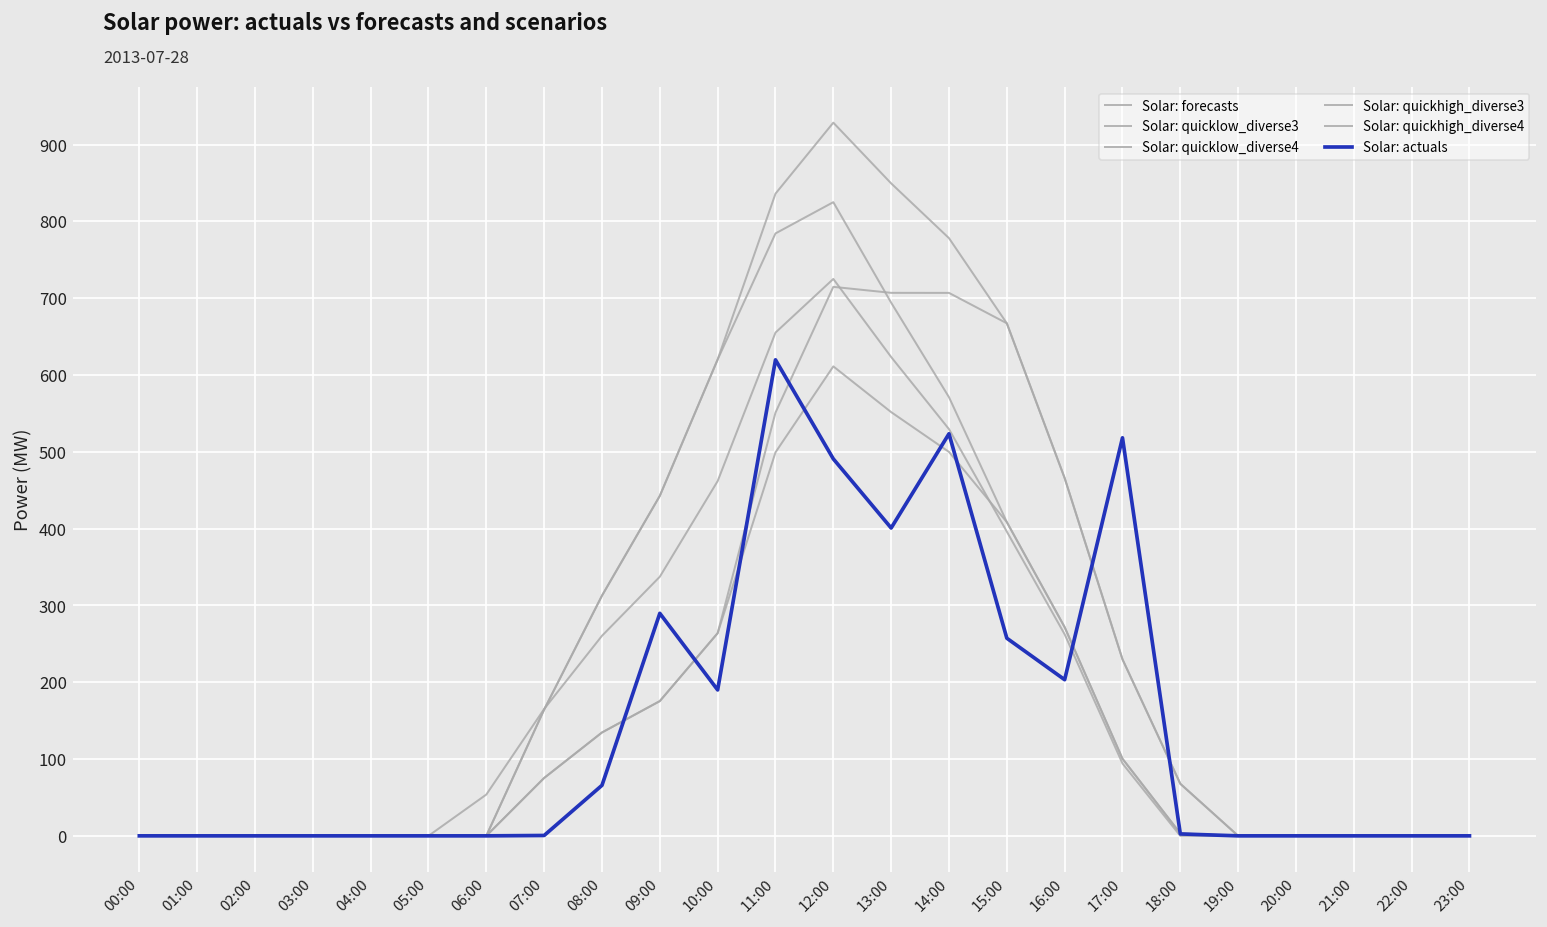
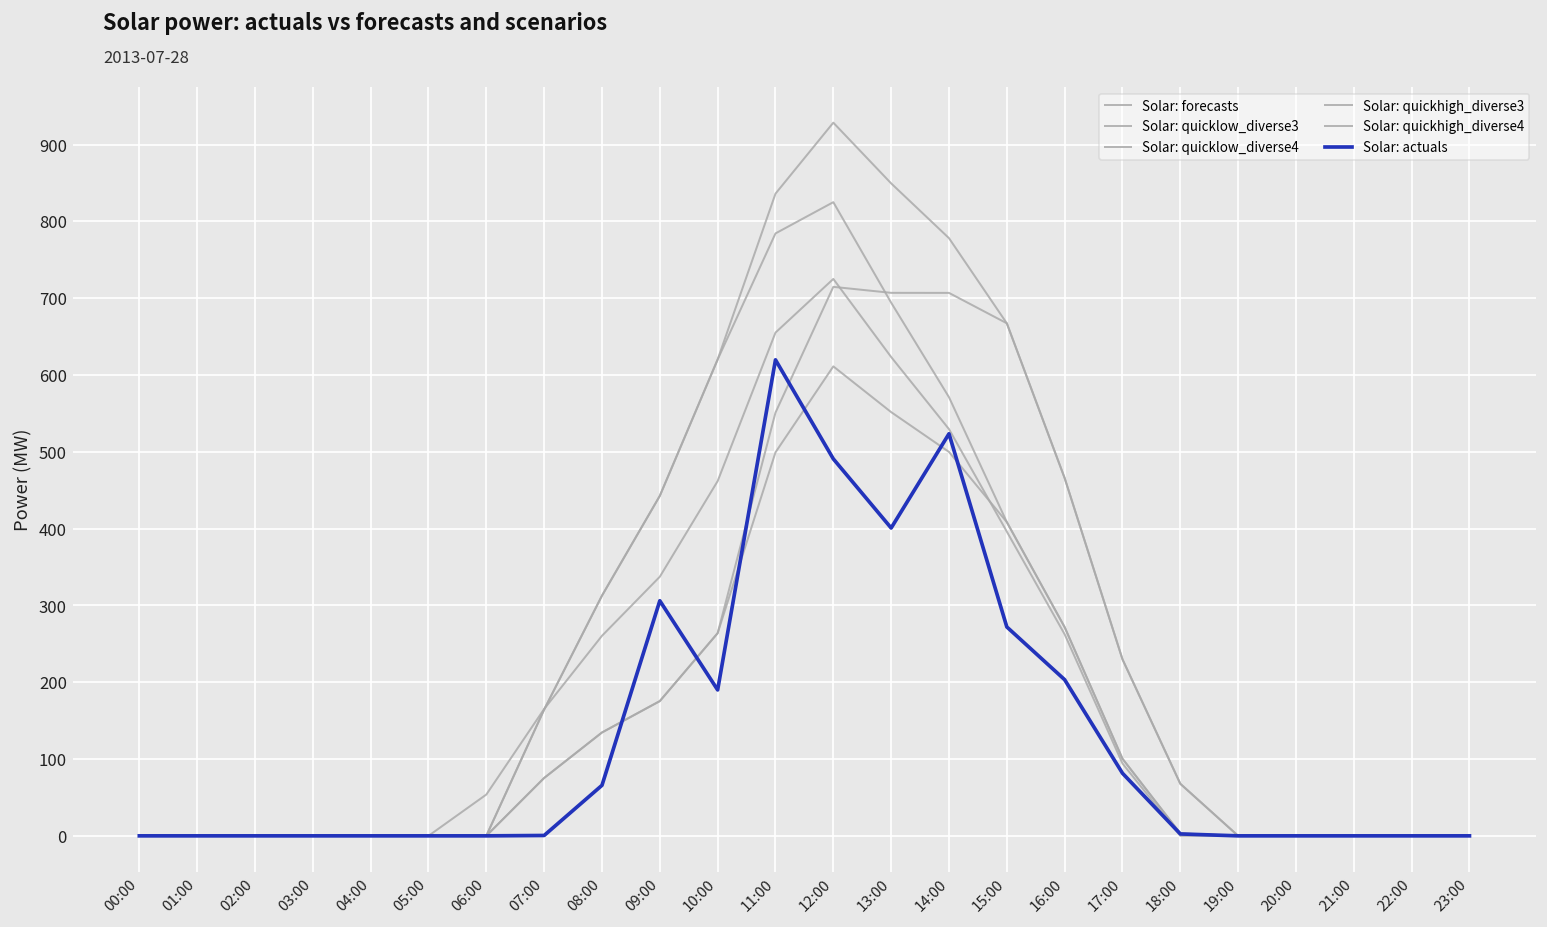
Solar: actuals, 09:00: 290 -> 310
Solar: actuals, 15:00: 260 -> 270
Solar: actuals, 17:00: 520 -> 80
